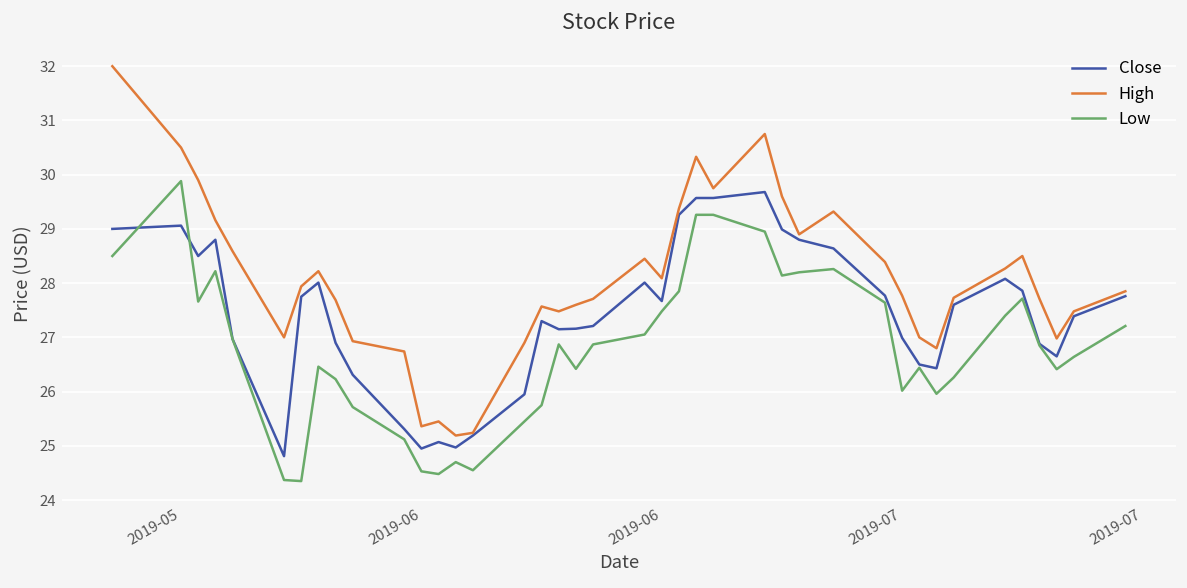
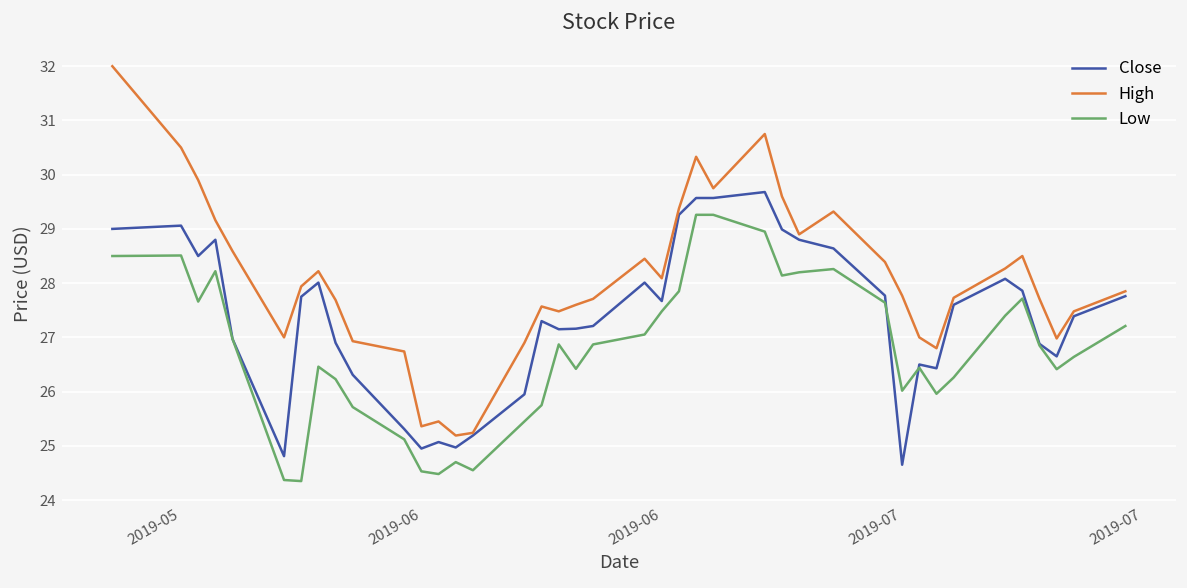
Low, 2019-05: 29.9 -> 28.5
Close, 2019-07: 27.0 -> 24.7
